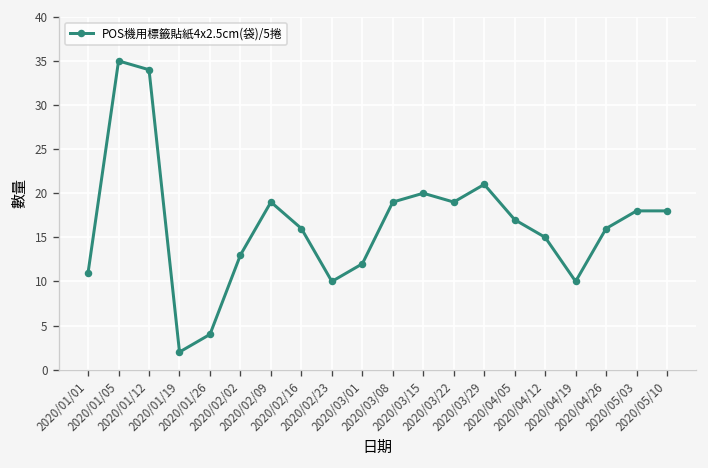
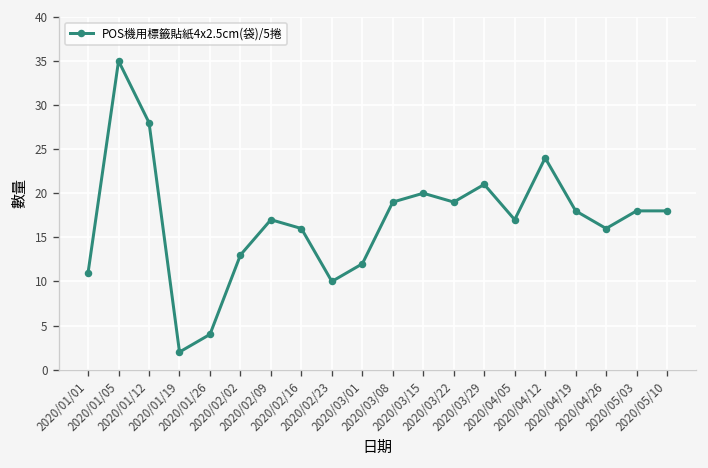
2020/01/12: 34 -> 28
2020/02/09: 19 -> 17
2020/04/12: 15 -> 24
2020/04/19: 10 -> 18
